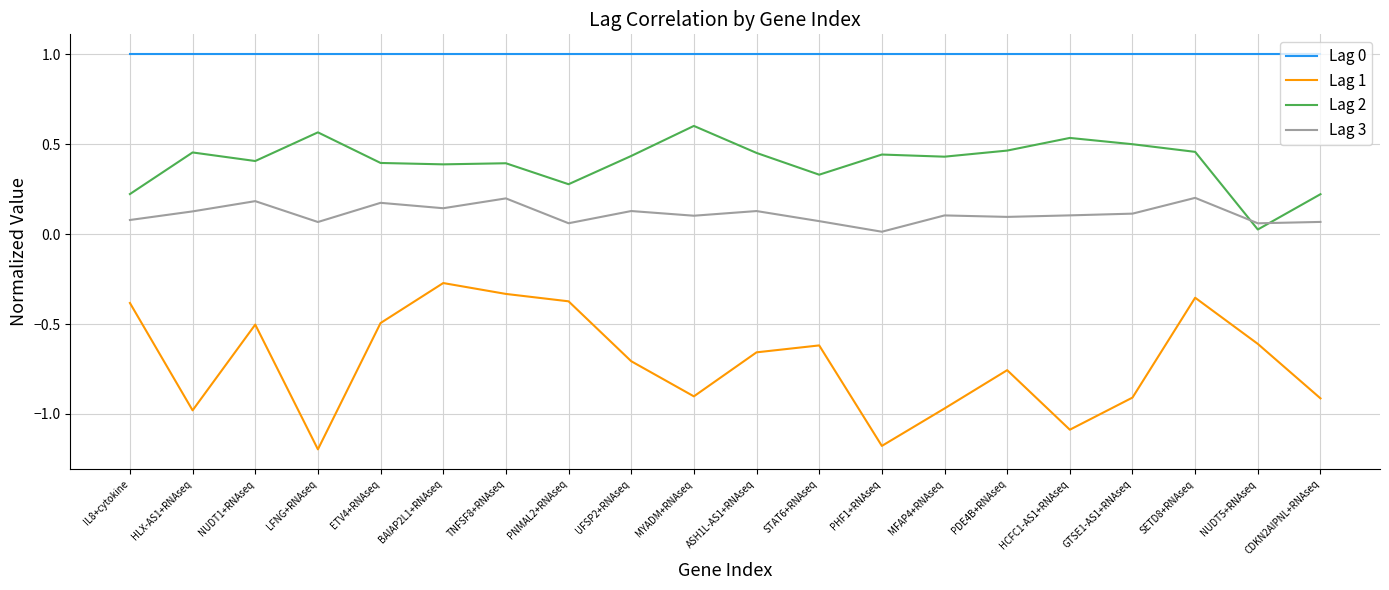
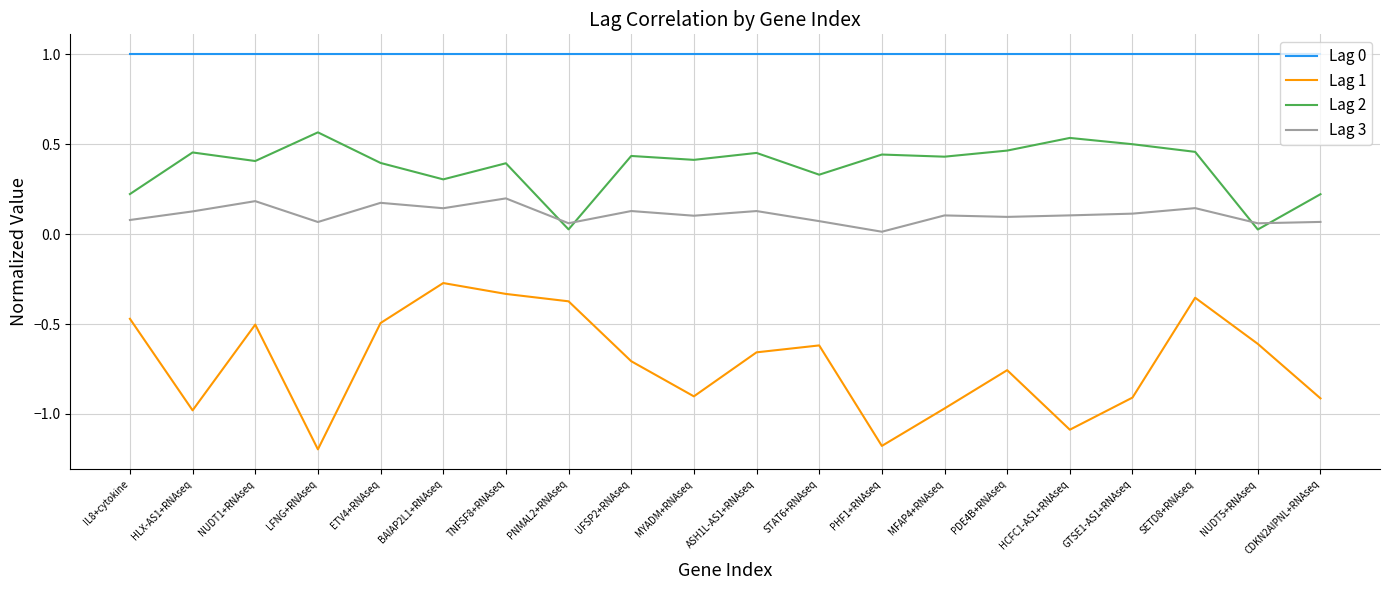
Lag 1, IL8+cytokine: -0.38 -> -0.47
Lag 2, BAIAP2L1+RNAseq: 0.39 -> 0.30
Lag 2, PNMAL2+RNAseq: 0.28 -> 0.03
Lag 2, MYADM+RNAseq: 0.60 -> 0.41
Lag 3, SETD8+RNAseq: 0.20 -> 0.14
